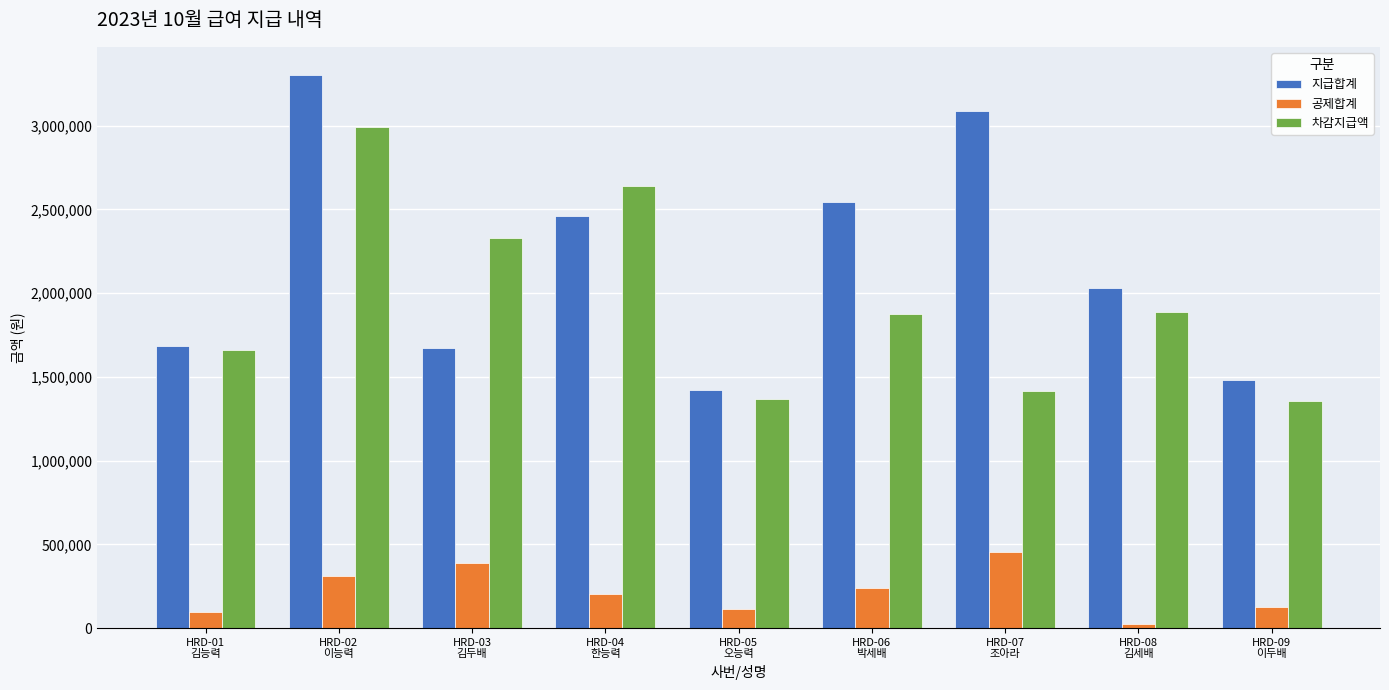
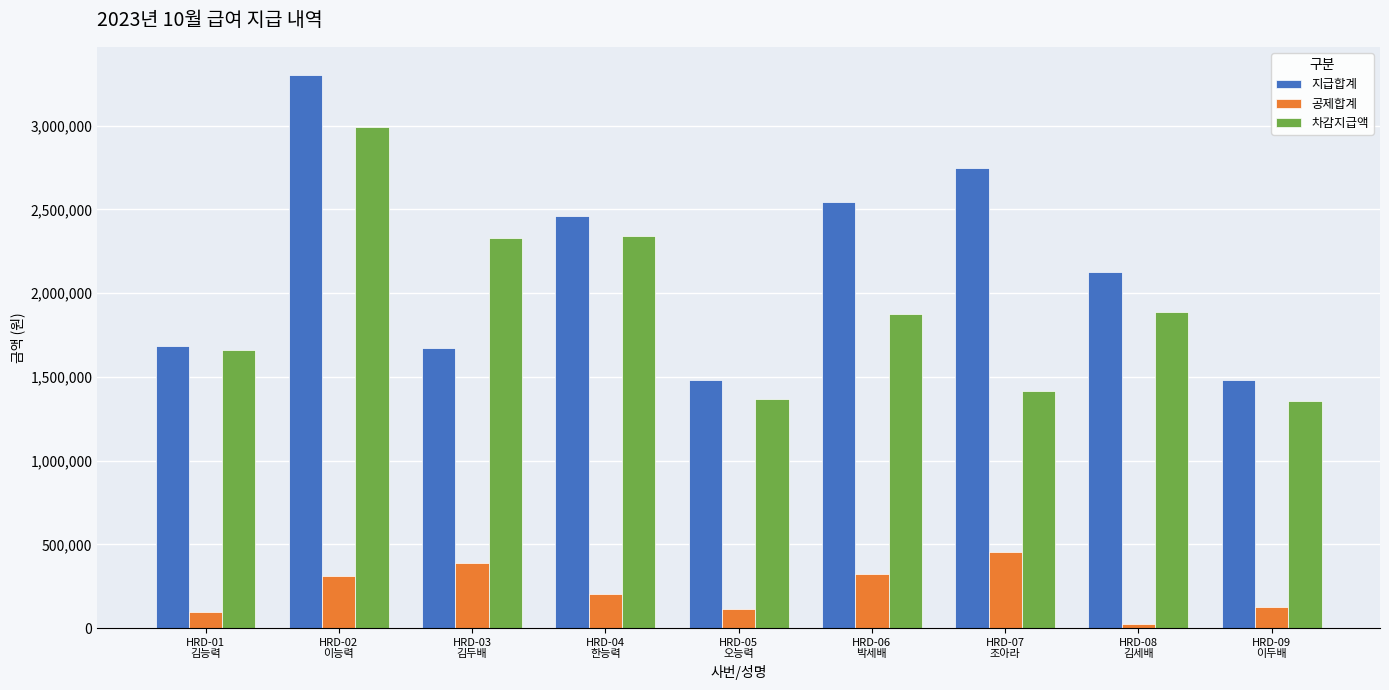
차감지급액, HRD-04 한능력: 2,640,000 -> 2,340,000
지급합계, HRD-05 오능력: 1,420,000 -> 1,480,000
공제합계, HRD-06 박세배: 240,000 -> 330,000
지급합계, HRD-07 조아라: 3,080,000 -> 2,750,000
지급합계, HRD-08 김세배: 2,030,000 -> 2,120,000
